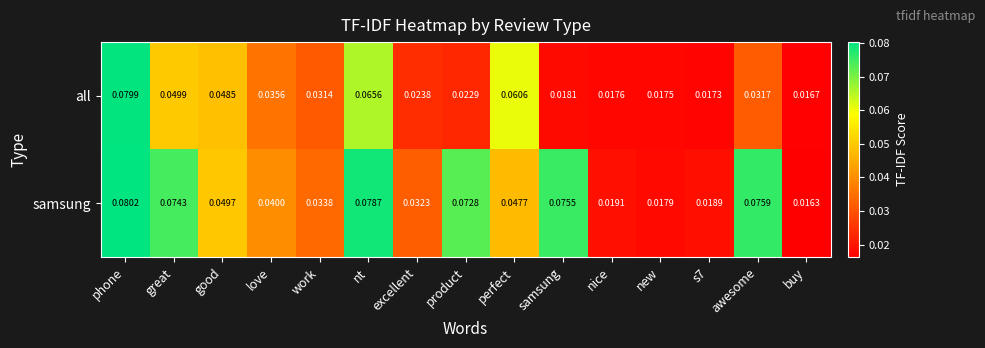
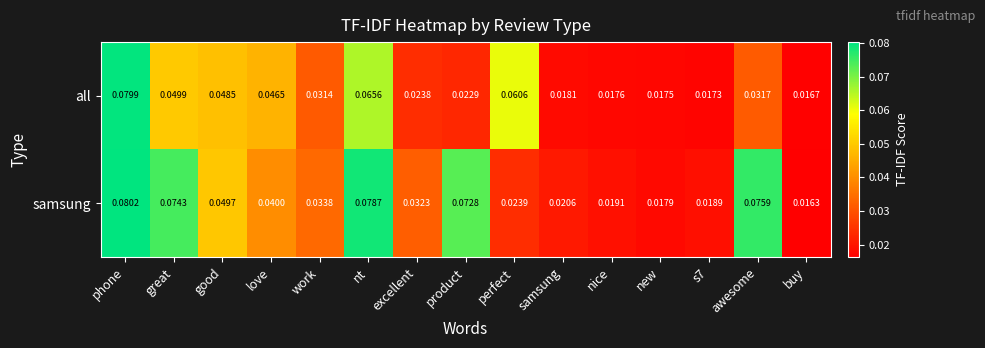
all, love: 0.0356 -> 0.0465
samsung, perfect: 0.0477 -> 0.0239
samsung, samsung: 0.0755 -> 0.0206
